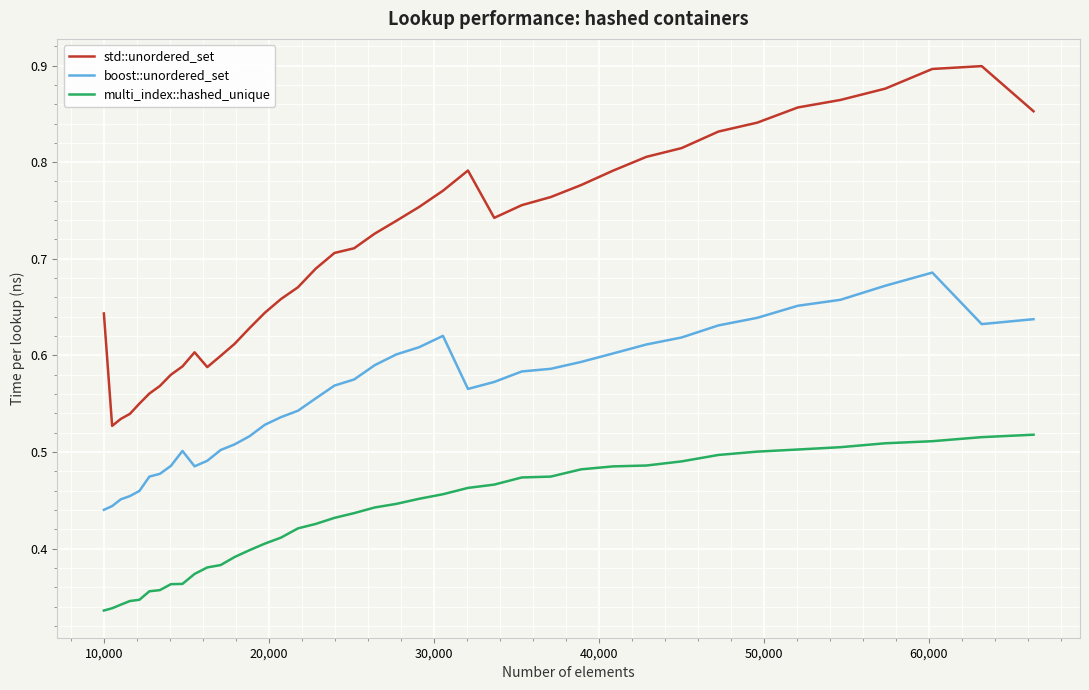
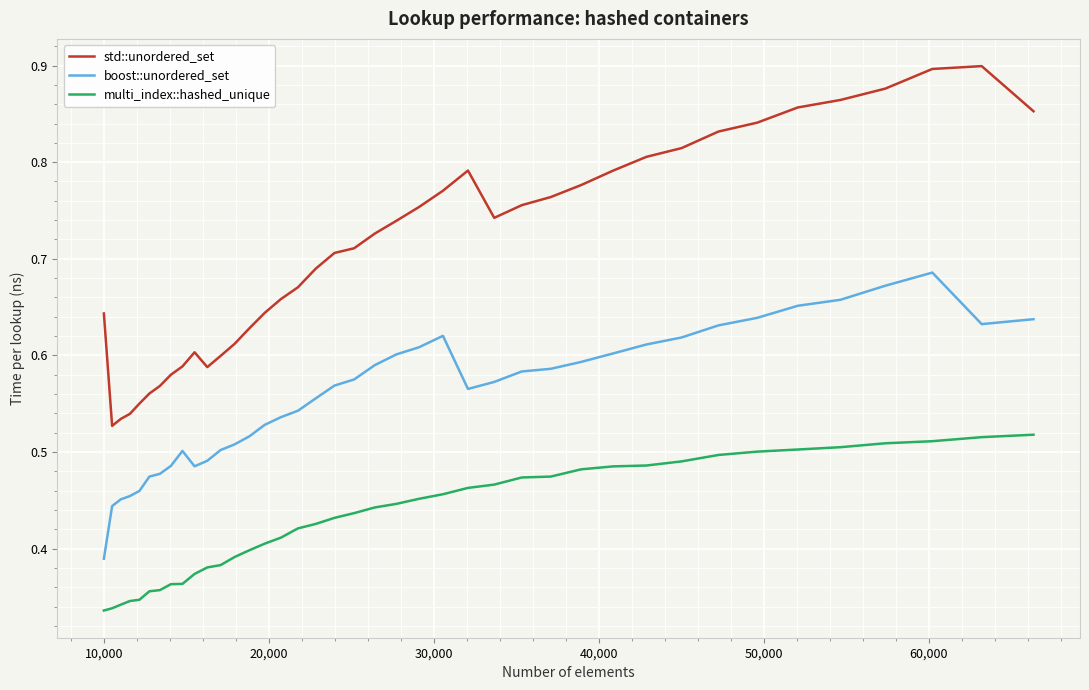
boost::unordered_set, 10,000: 0.44 -> 0.39
